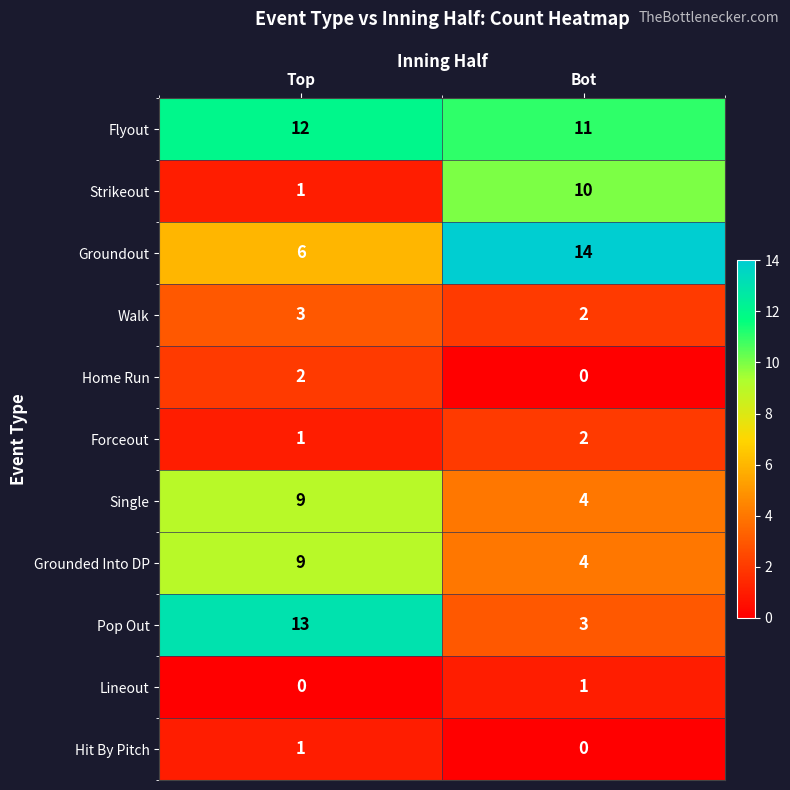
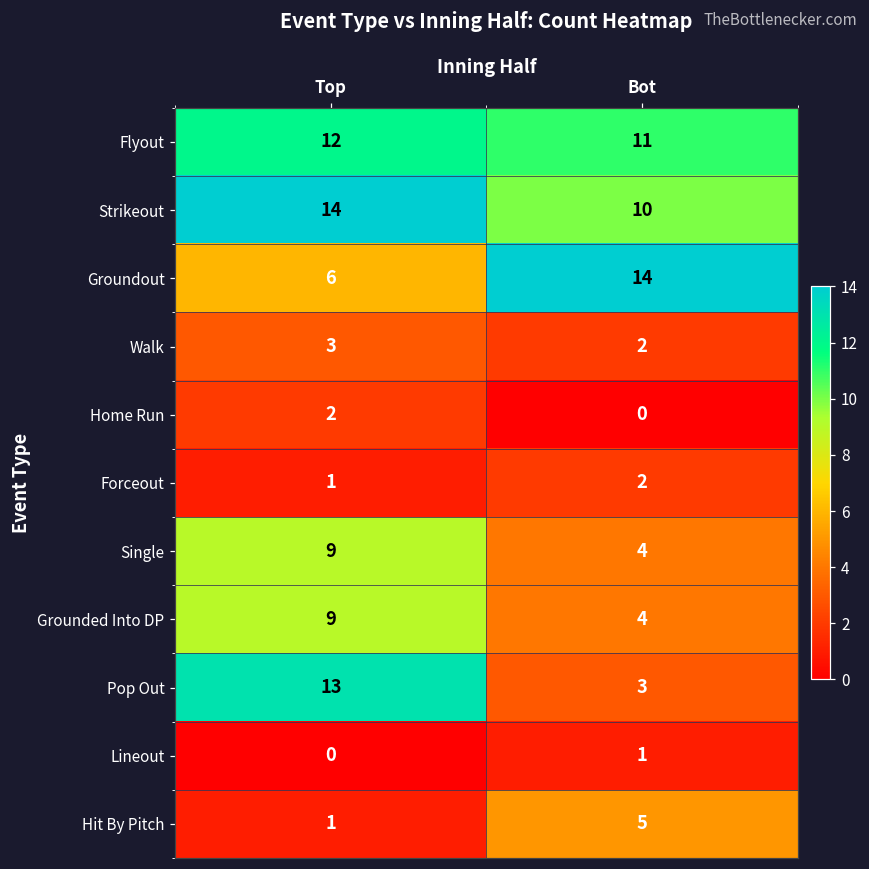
Strikeout, Top: 1 -> 14
Hit By Pitch, Bot: 0 -> 5
